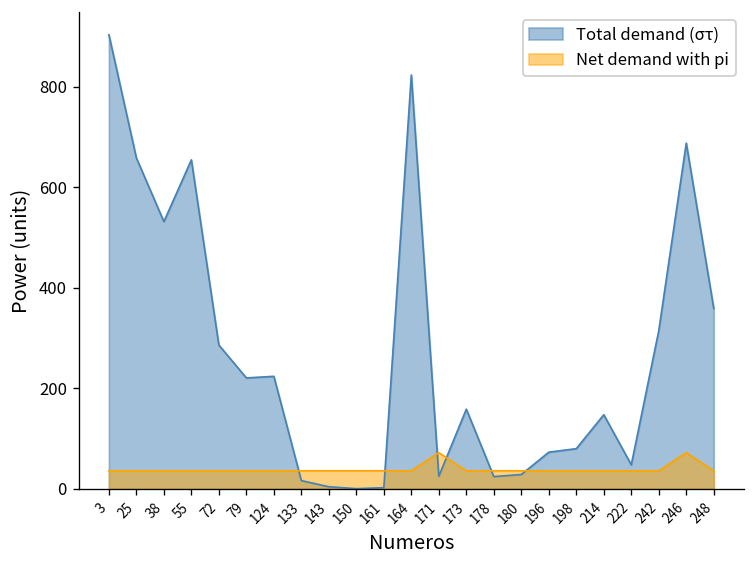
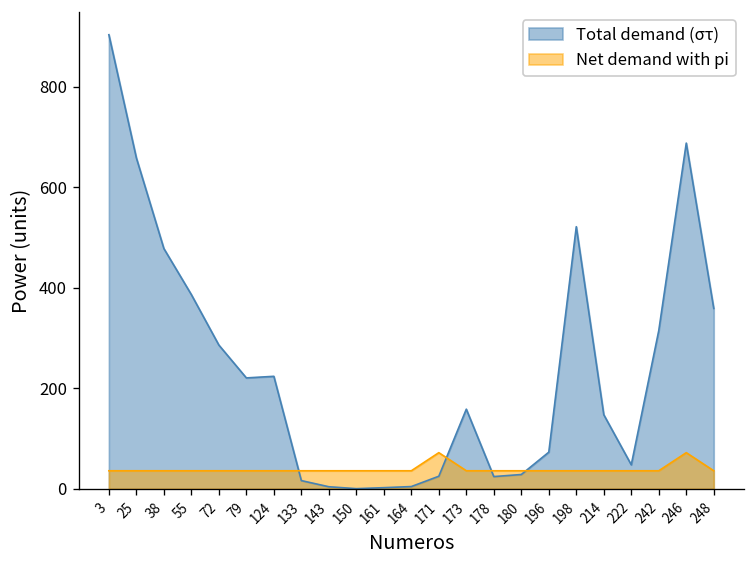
Total demand (στ), 38: 530 -> 480
Total demand (στ), 55: 650 -> 390
Total demand (στ), 164: 820 -> 0
Total demand (στ), 198: 80 -> 520
